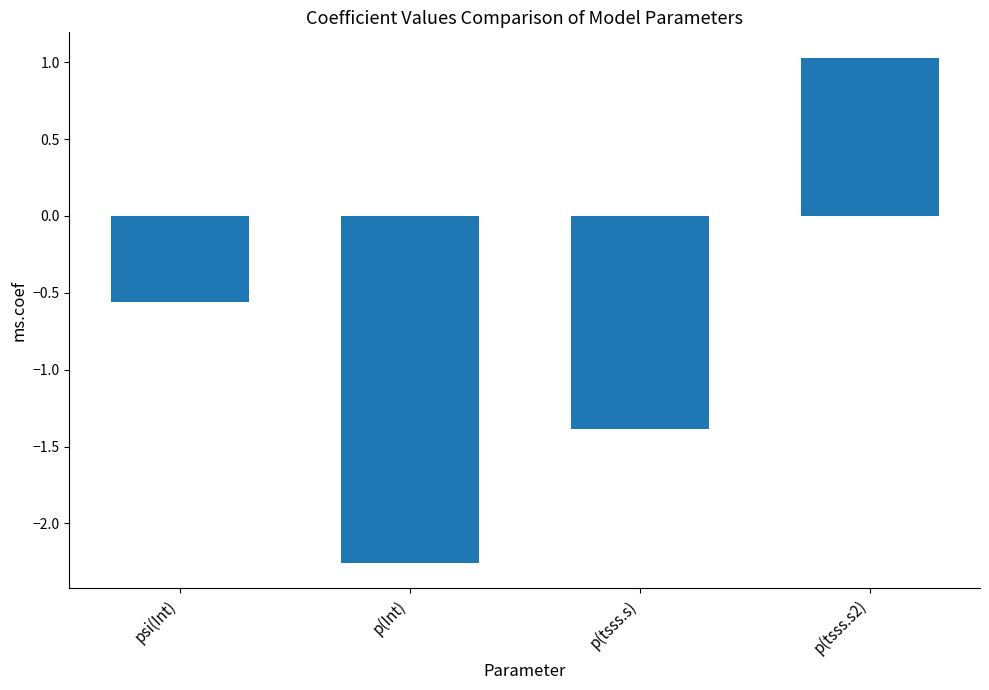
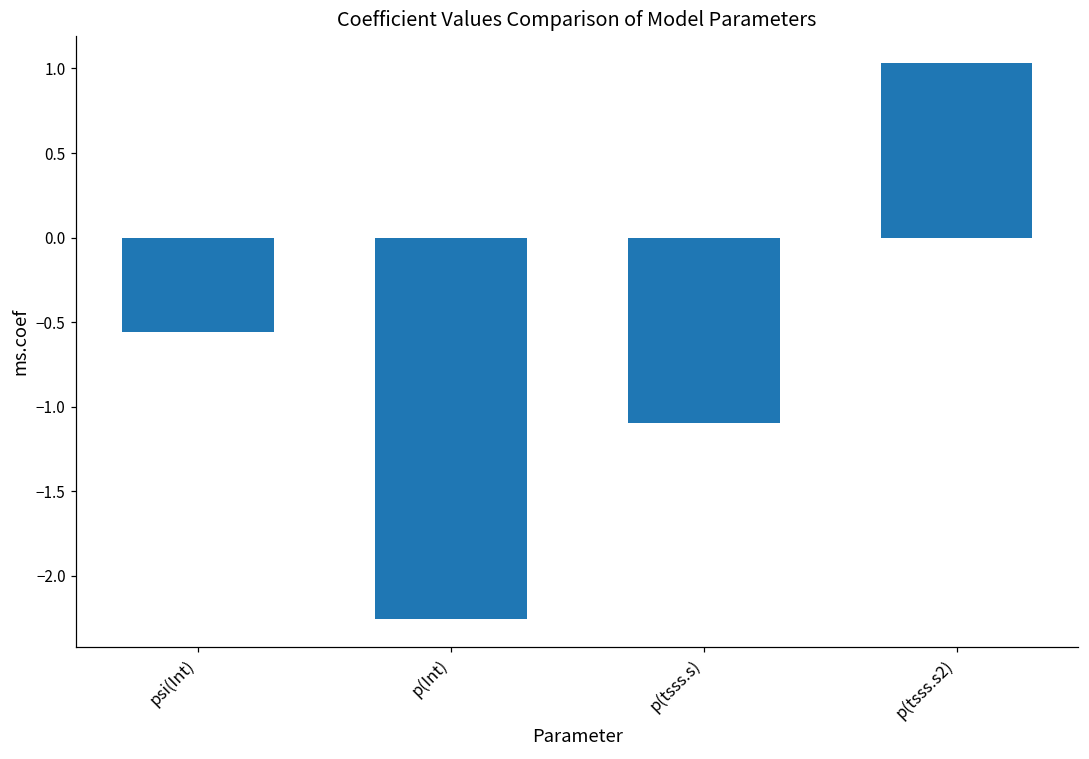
p(tsss.s): -1.39 -> -1.10
